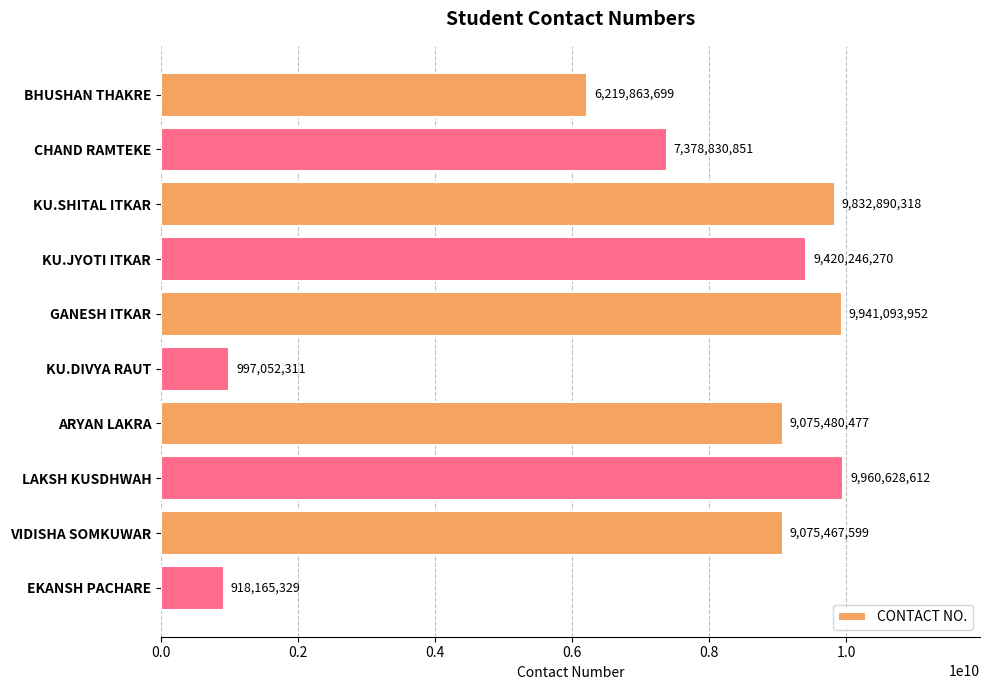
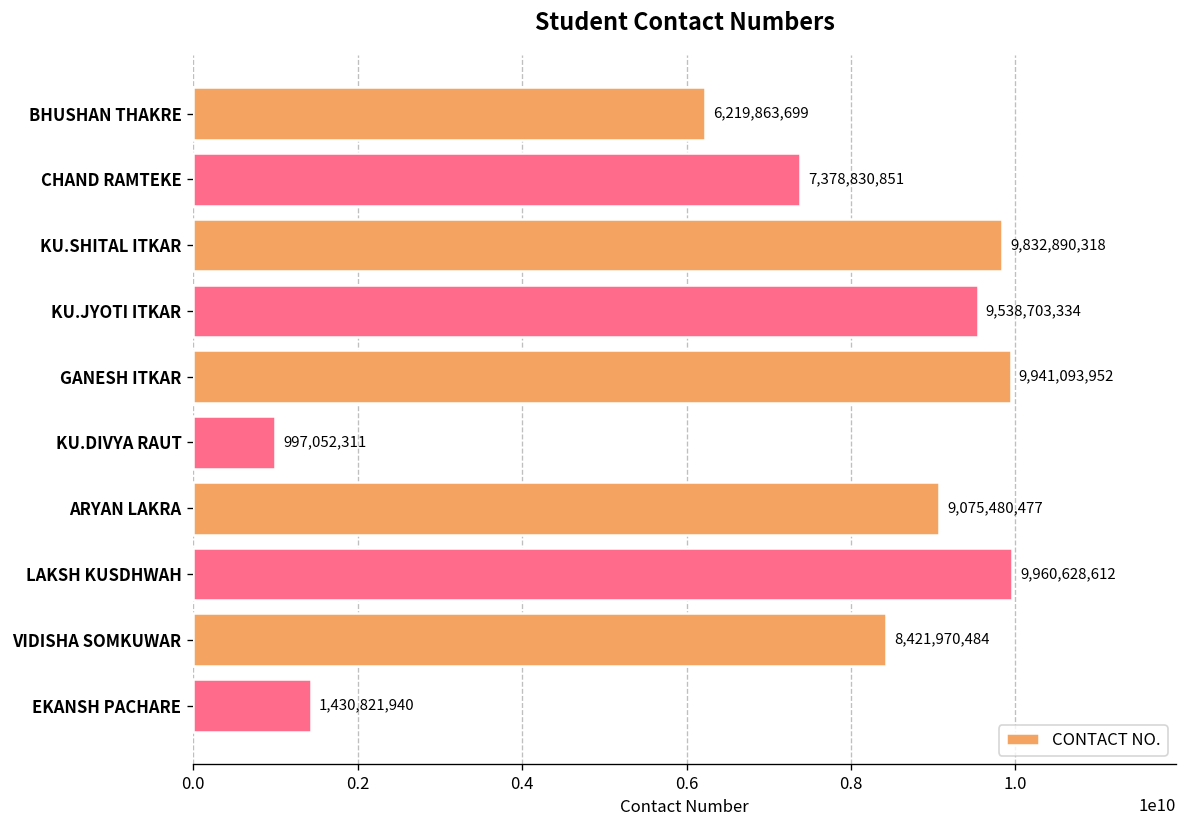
KU.JYOTI ITKAR: 9,420,246,270 -> 9,538,703,334
VIDISHA SOMKUWAR: 9,075,467,599 -> 8,421,970,484
EKANSH PACHARE: 918,165,329 -> 1,430,821,940
